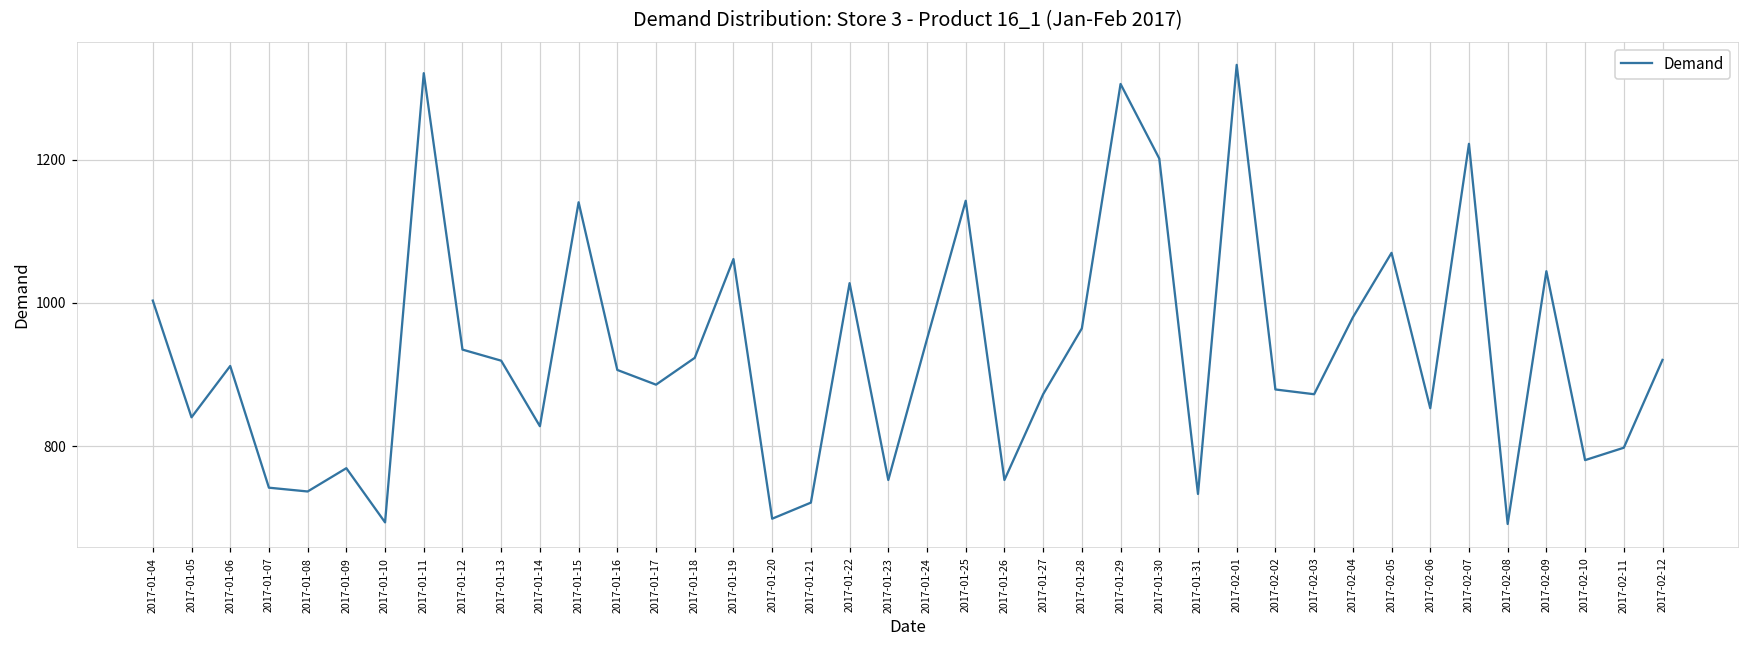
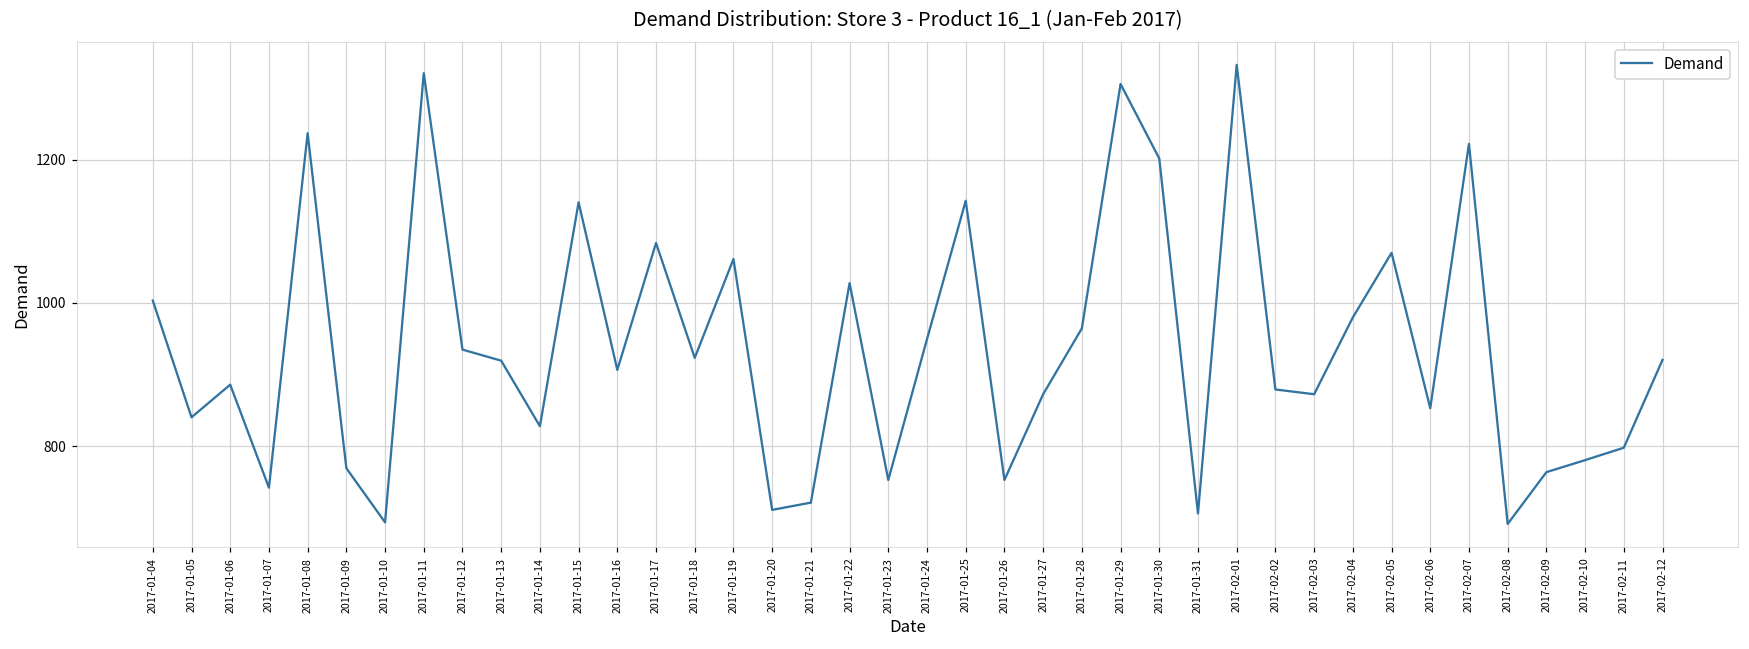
2017-01-06: 910 -> 890
2017-01-08: 740 -> 1240
2017-01-17: 890 -> 1080
2017-01-20: 700 -> 710
2017-01-31: 730 -> 710
2017-02-09: 1040 -> 760
